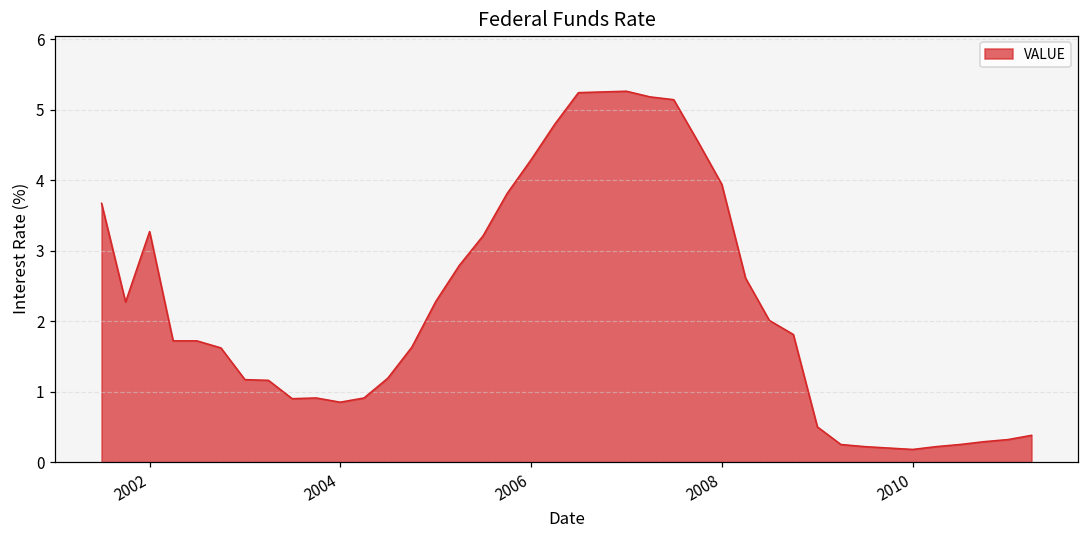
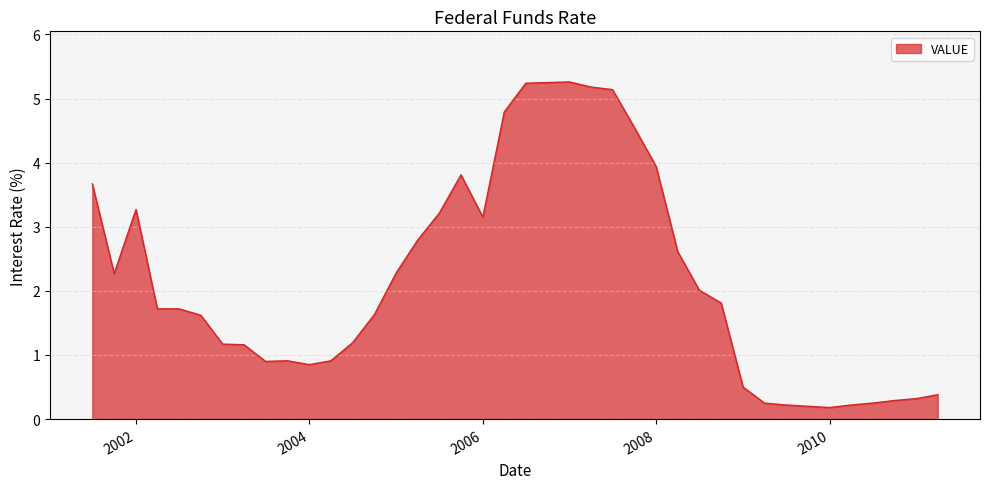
2006: 4.3 -> 3.2
